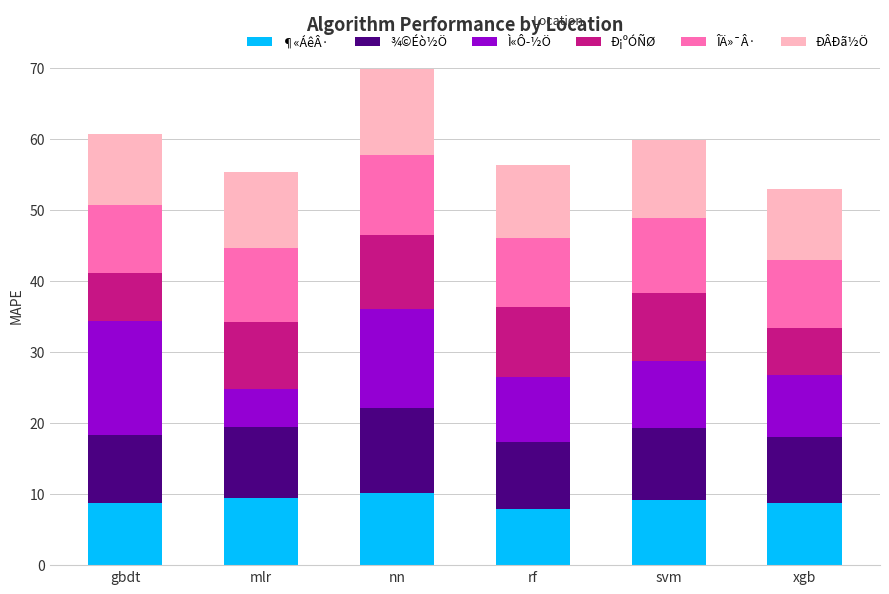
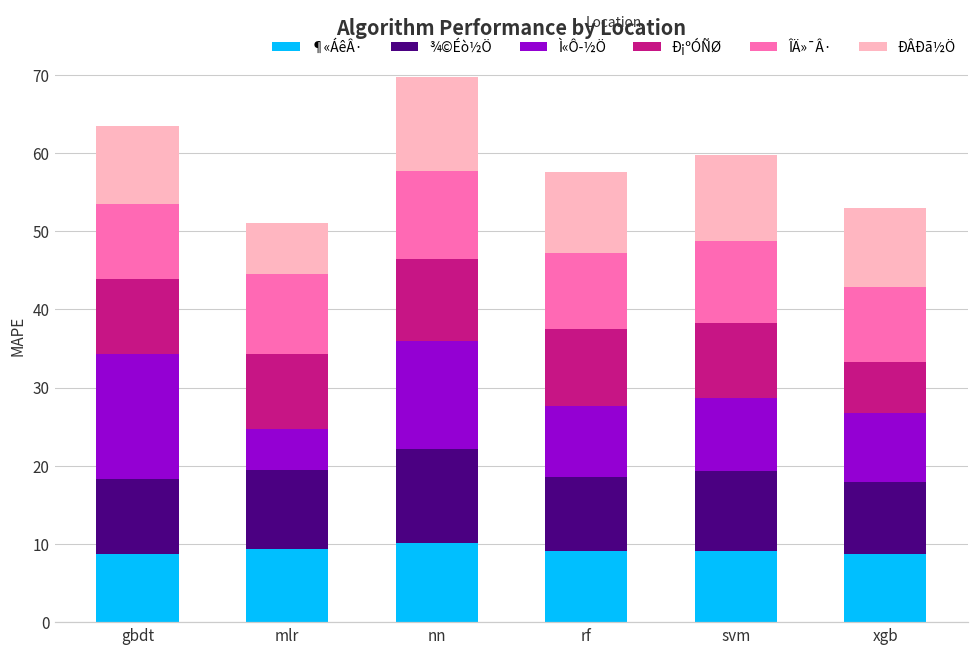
Ð¡ºÓÑØ, gbdt: 7 -> 10
ÐÂÐã½Ö, mlr: 11 -> 6
¶«ÁêÂ·, rf: 8 -> 9
